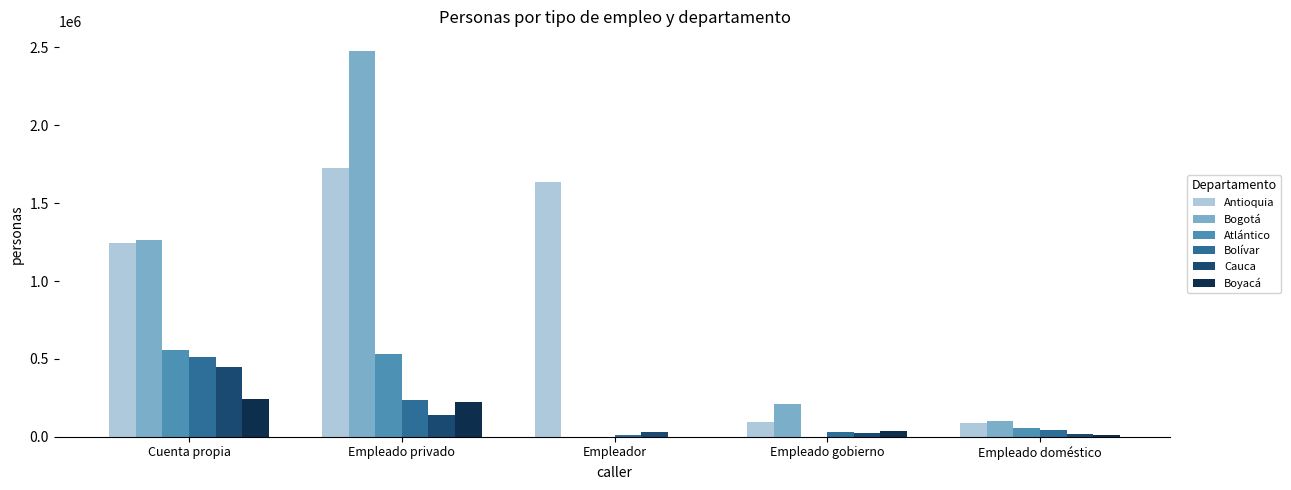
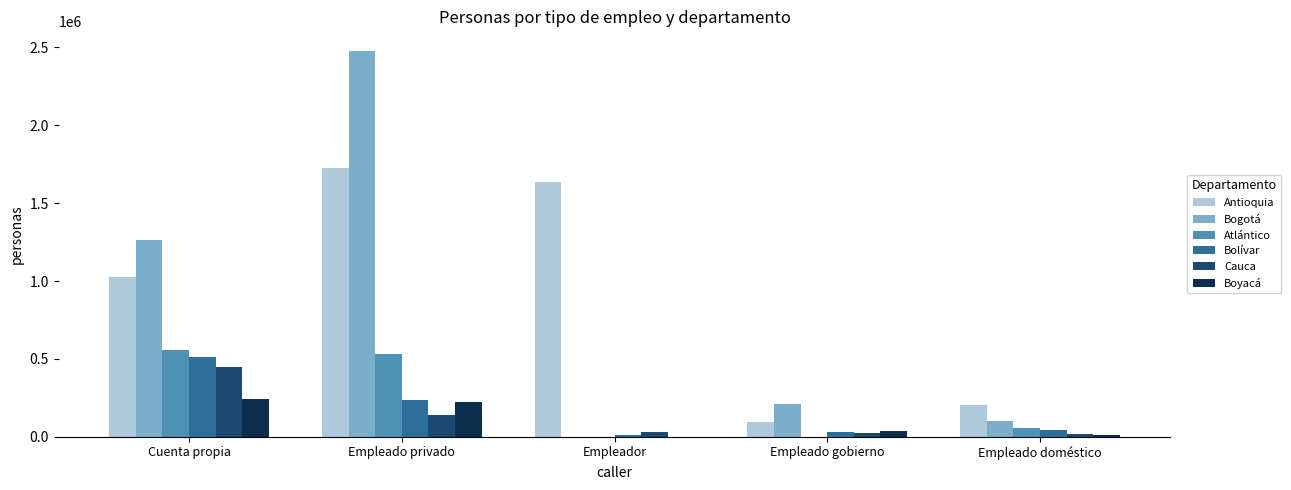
Antioquia, Cuenta propia: 1240000 -> 1030000
Antioquia, Empleado doméstico: 90000 -> 200000
